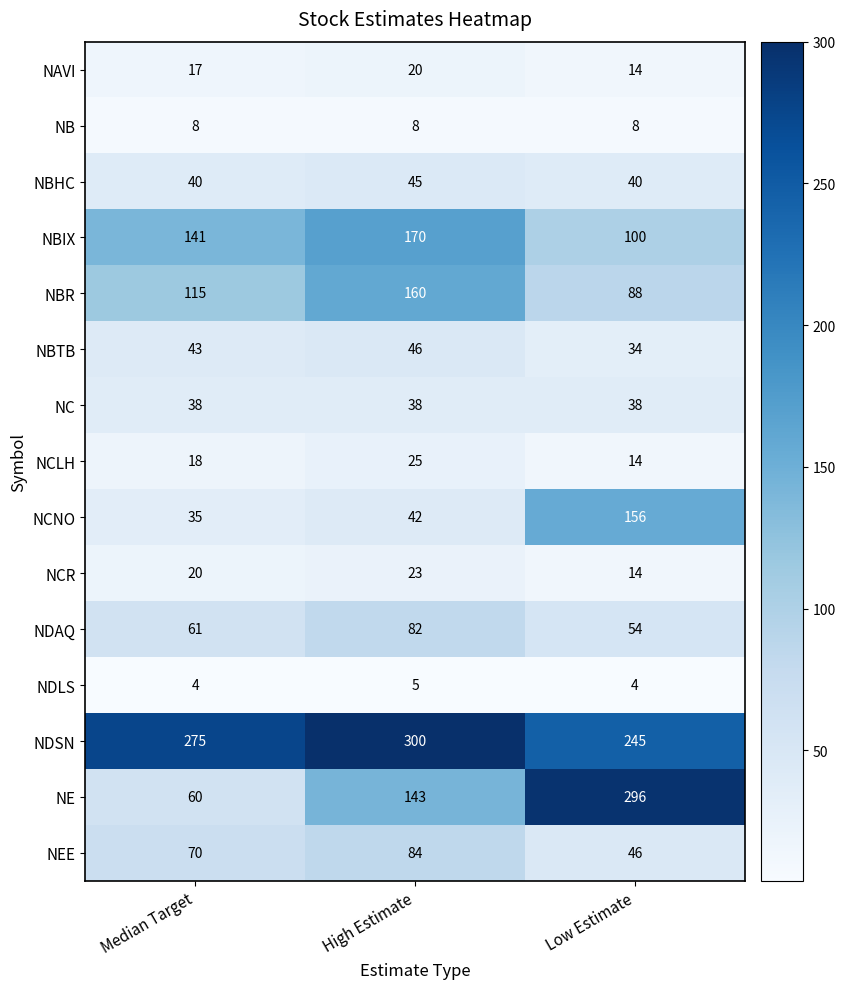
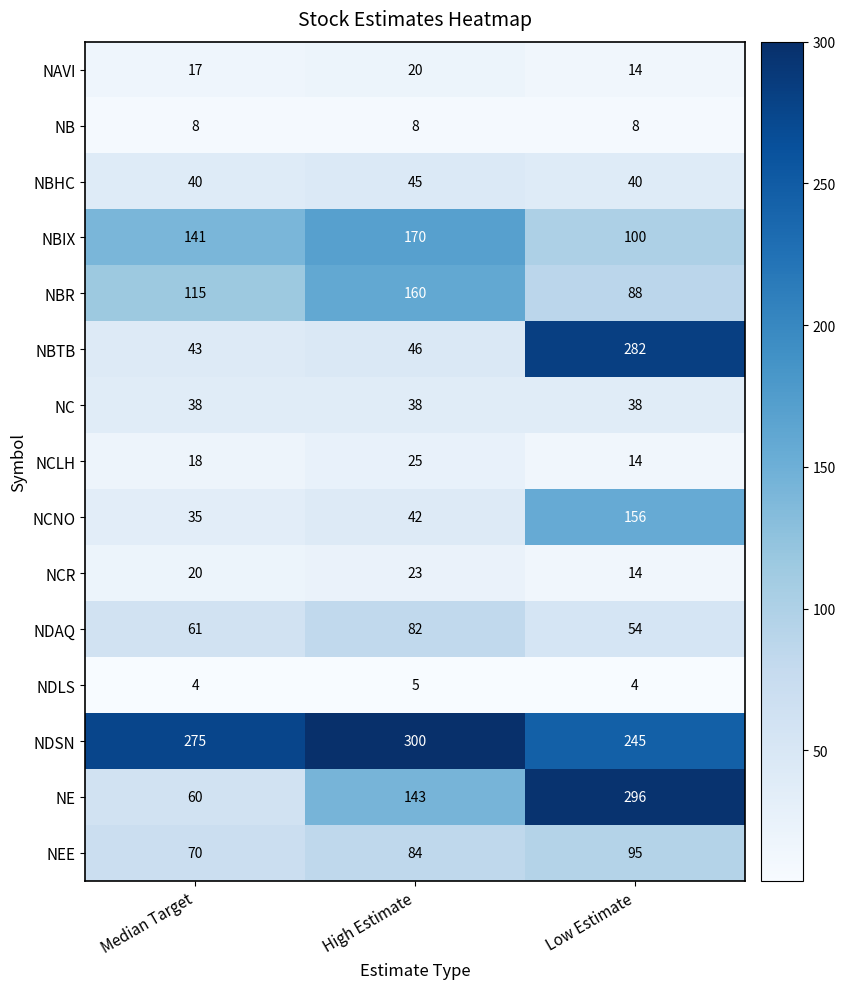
NBTB, Low Estimate: 34 -> 282
NEE, Low Estimate: 46 -> 95
